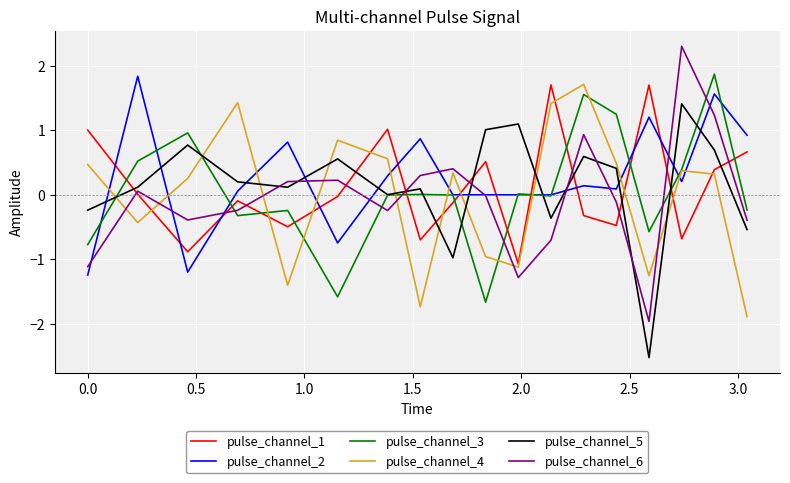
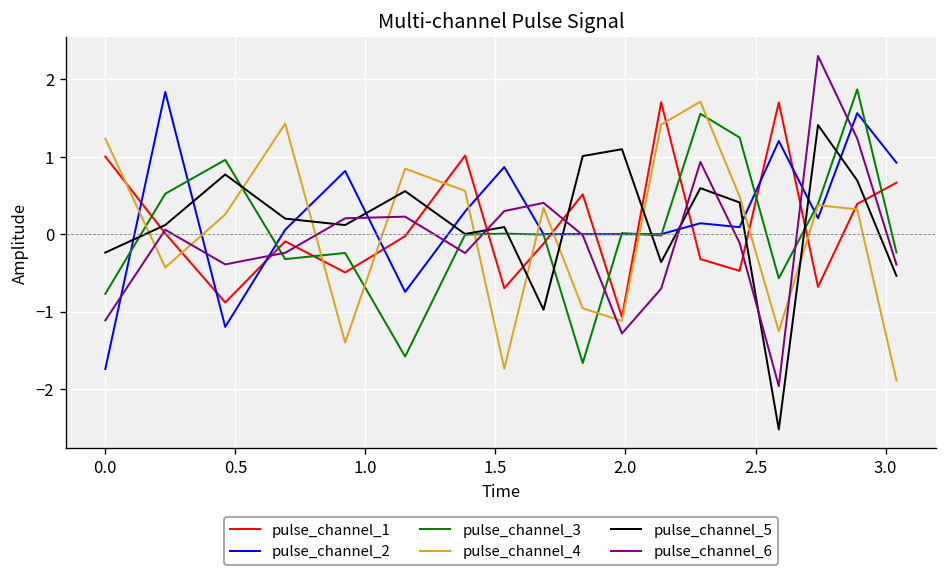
pulse_channel_2, 0.0: -1.2 -> -1.7
pulse_channel_4, 0.0: 0.5 -> 1.2
